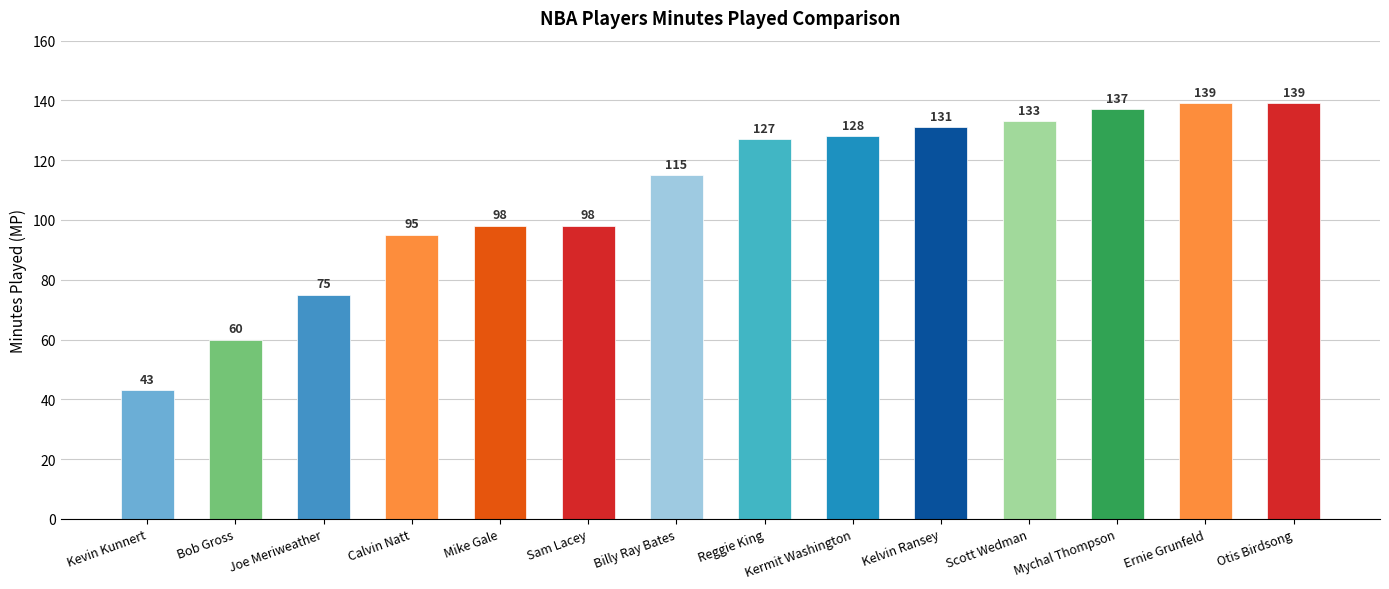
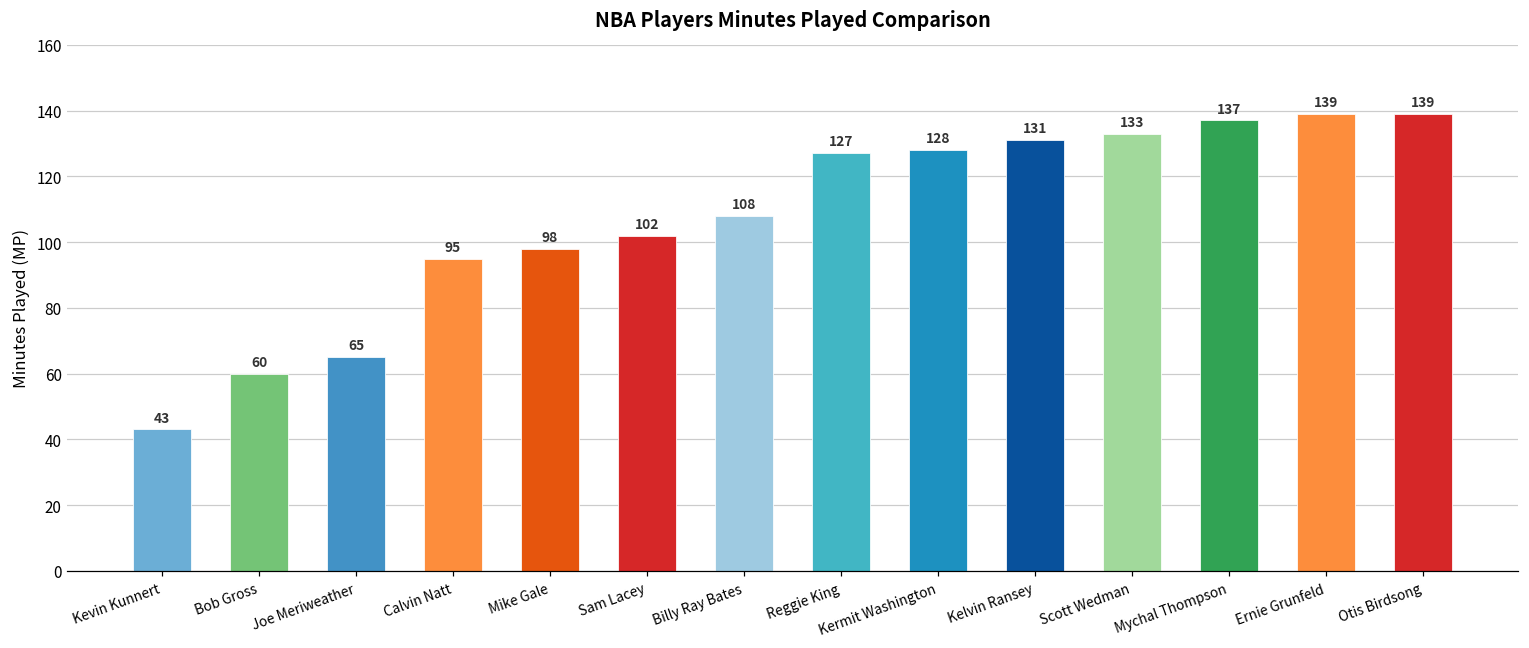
Joe Meriweather: 75 -> 65
Sam Lacey: 98 -> 102
Billy Ray Bates: 115 -> 108
